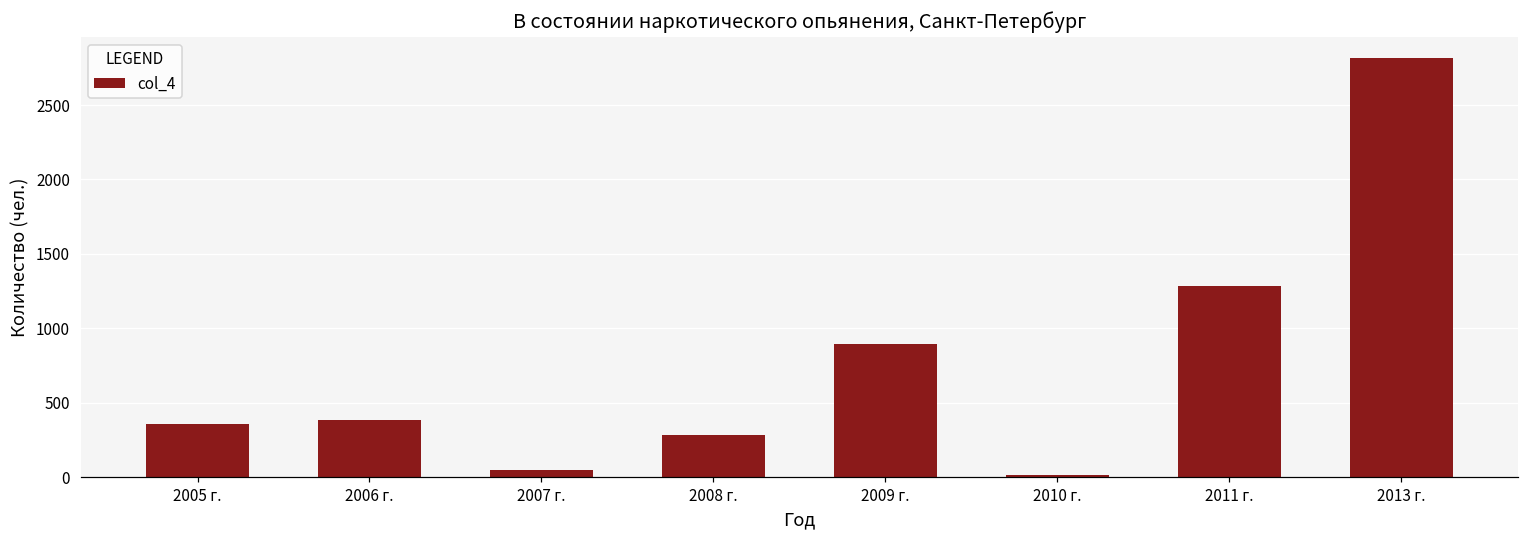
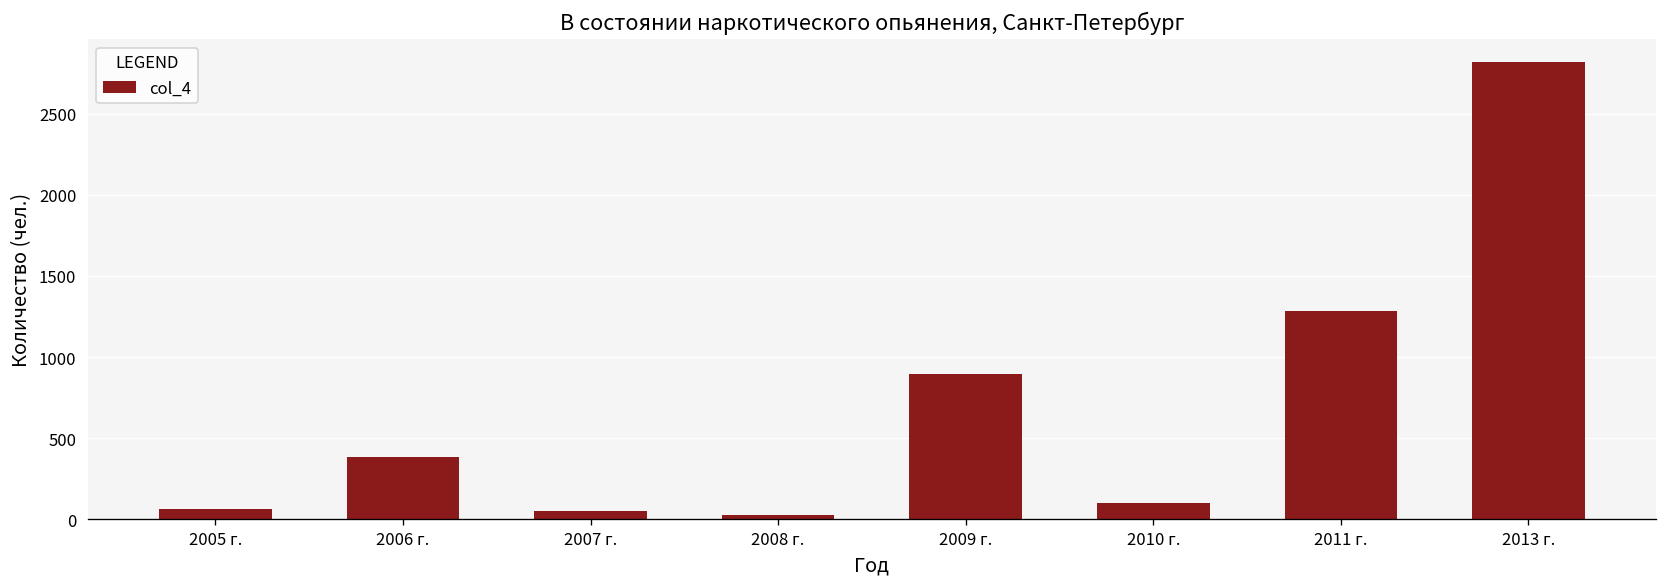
2005 г.: 360 -> 60
2008 г.: 280 -> 30
2010 г.: 20 -> 100
